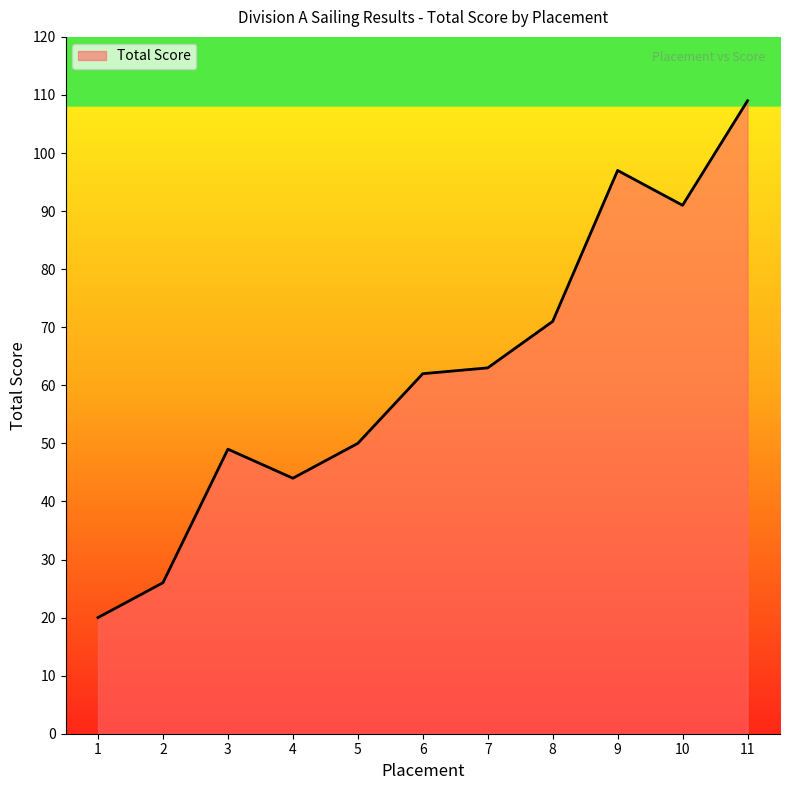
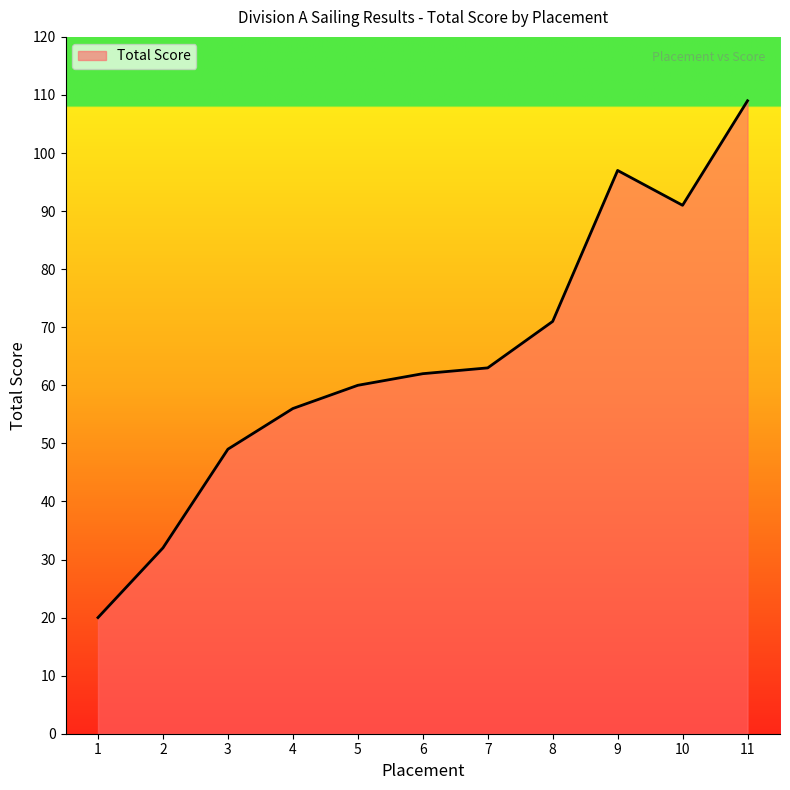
2: 26 -> 32
4: 44 -> 56
5: 50 -> 60
